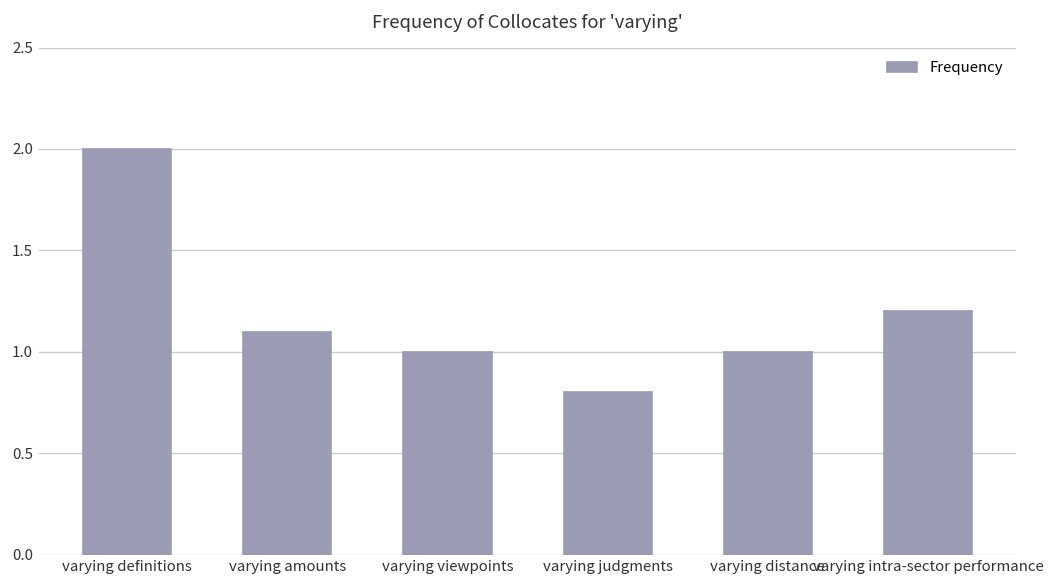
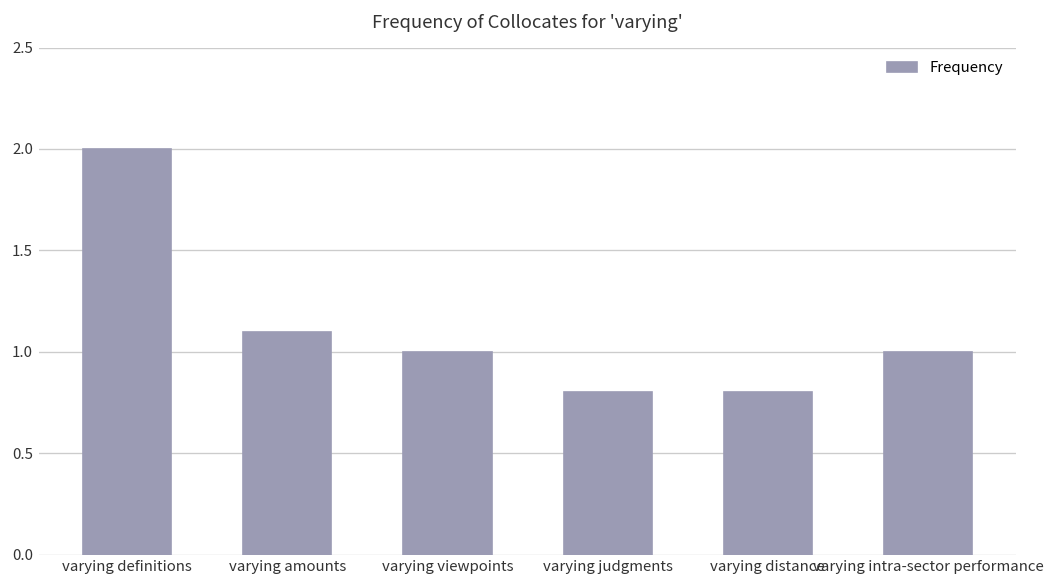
varying distance: 1.0 -> 0.8
varying intra-sector performance: 1.2 -> 1.0
